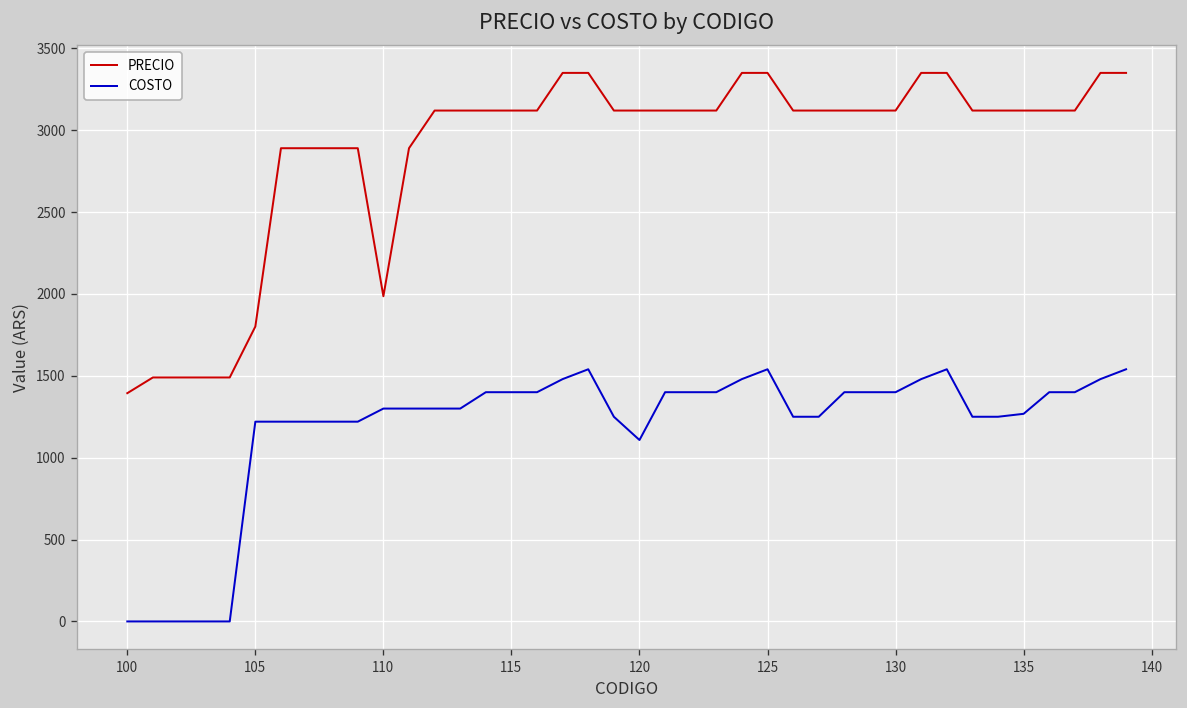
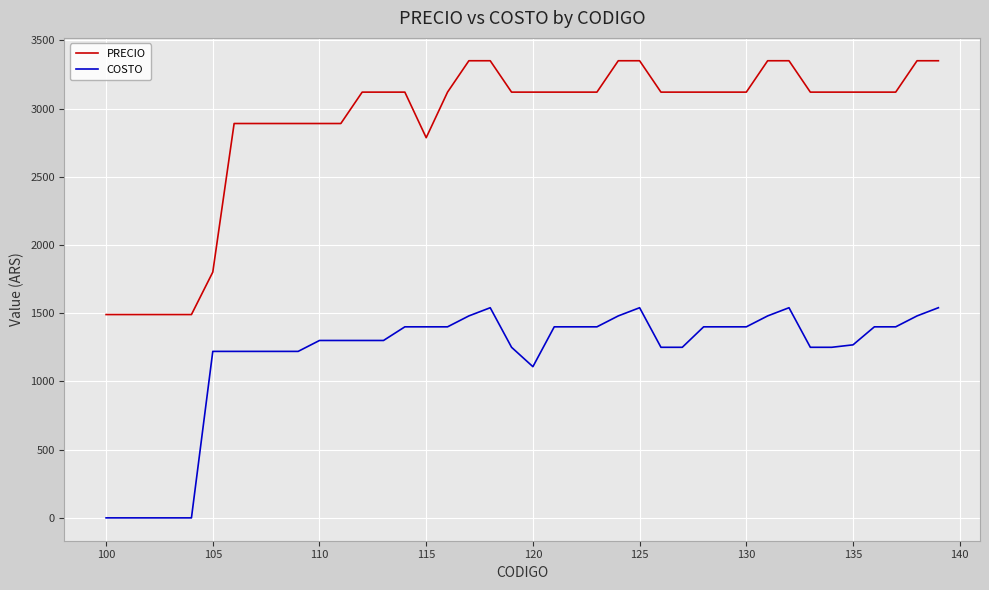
PRECIO, 100: 1390 -> 1490
PRECIO, 110: 1990 -> 2890
PRECIO, 115: 3120 -> 2790
